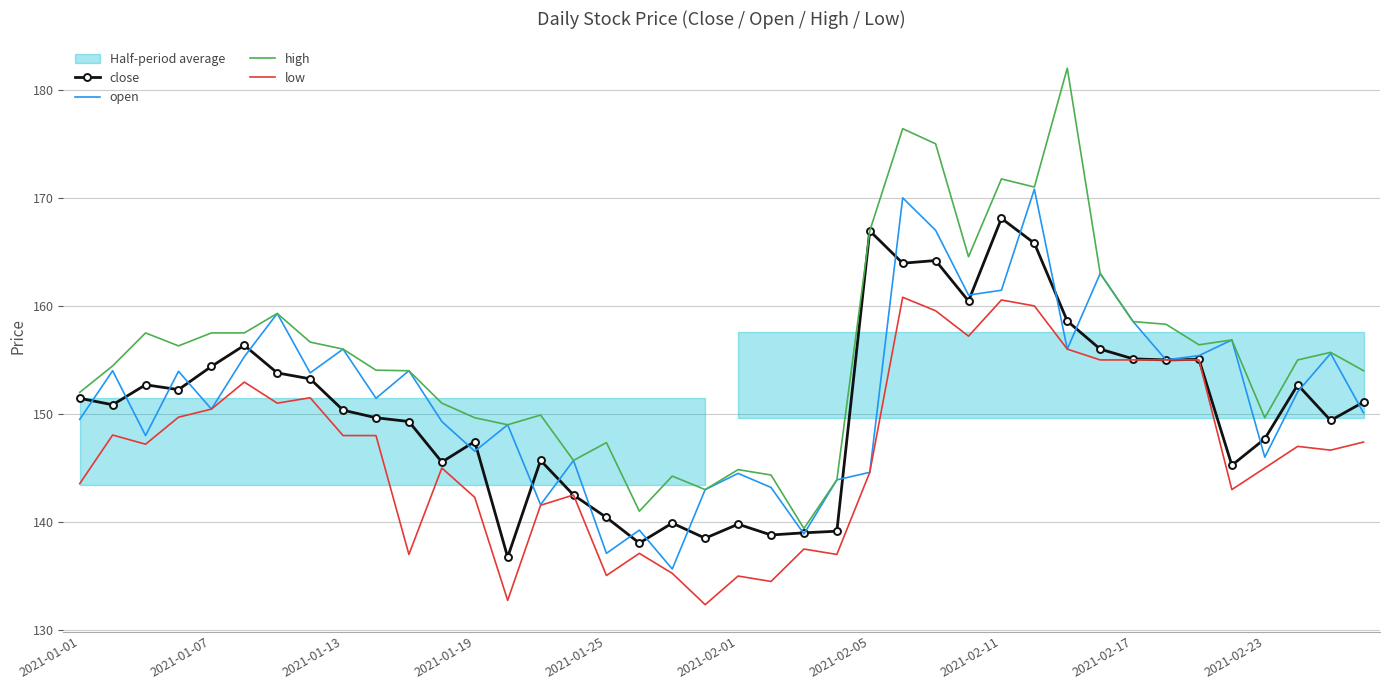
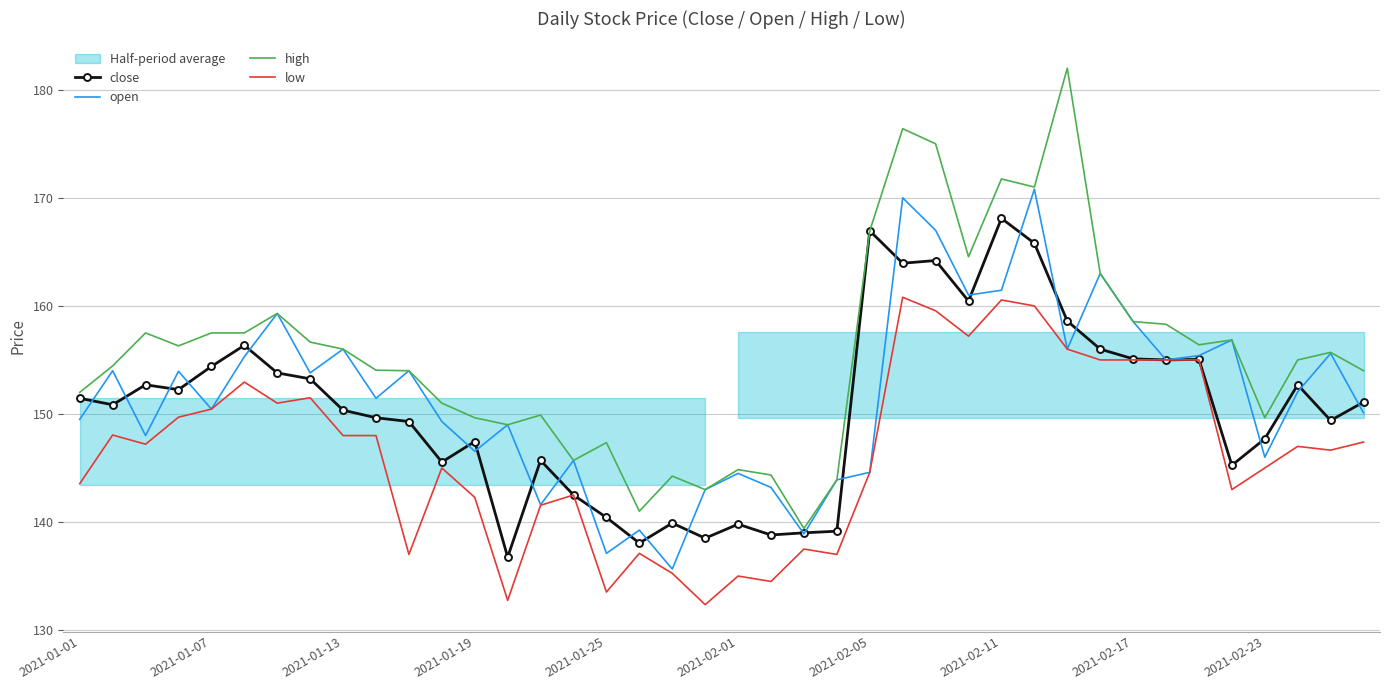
low, 2021-01-25: 135.1 -> 133.5
